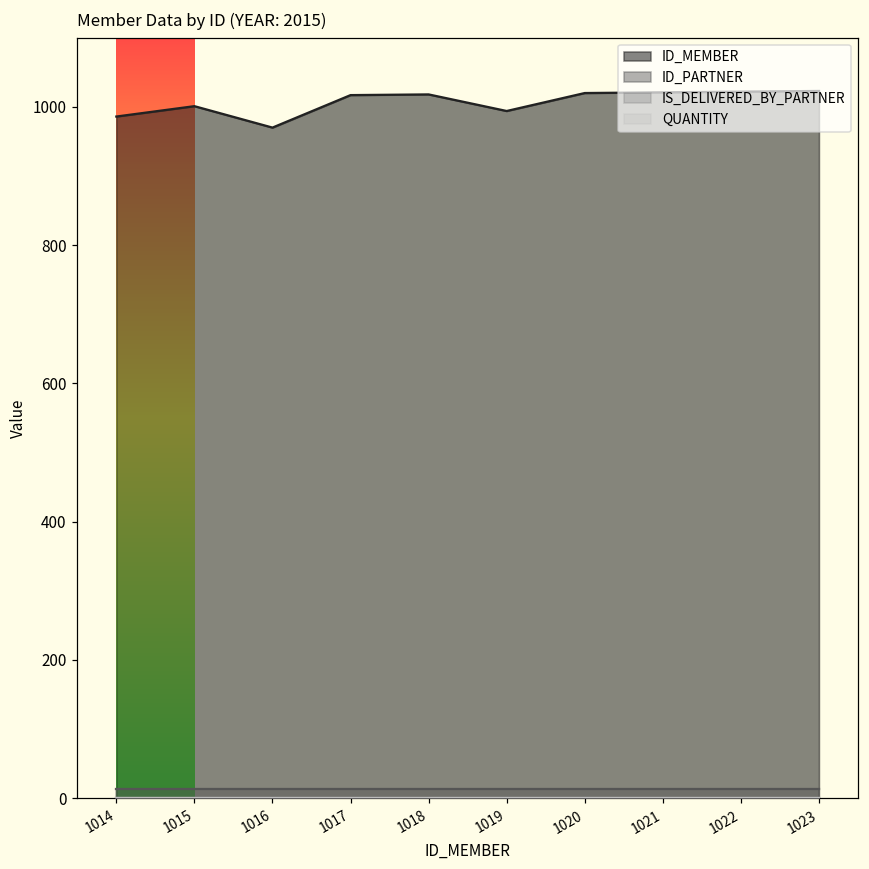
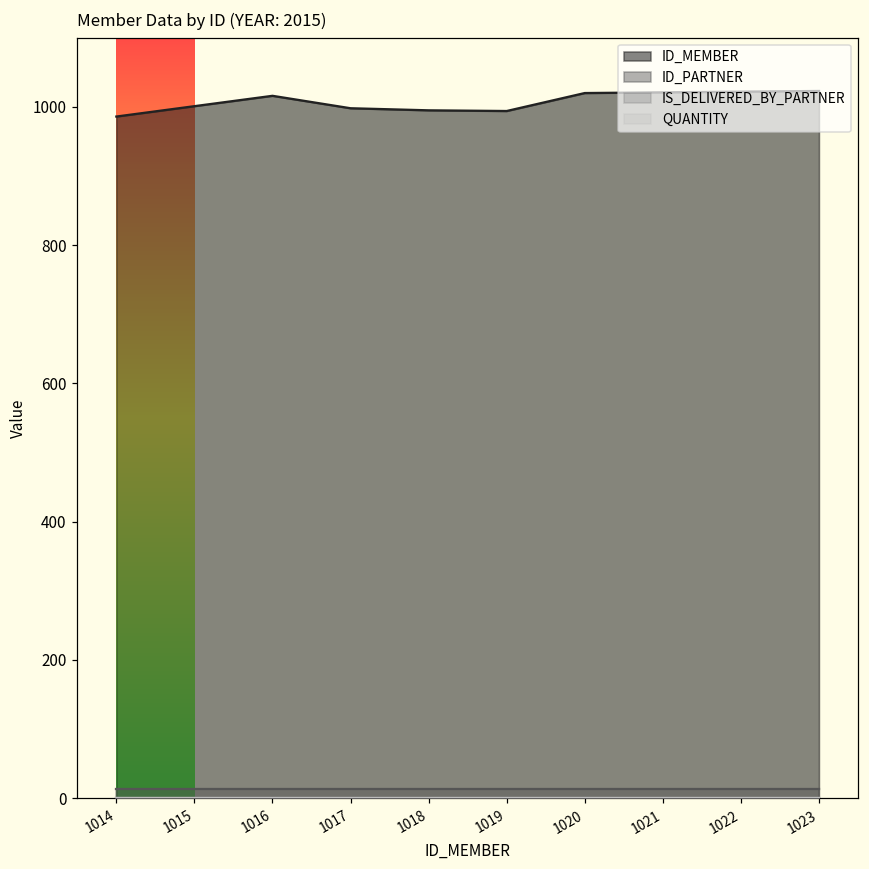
ID_MEMBER, 1016: 970 -> 1020
ID_MEMBER, 1017: 1020 -> 1000
ID_MEMBER, 1018: 1020 -> 1000
